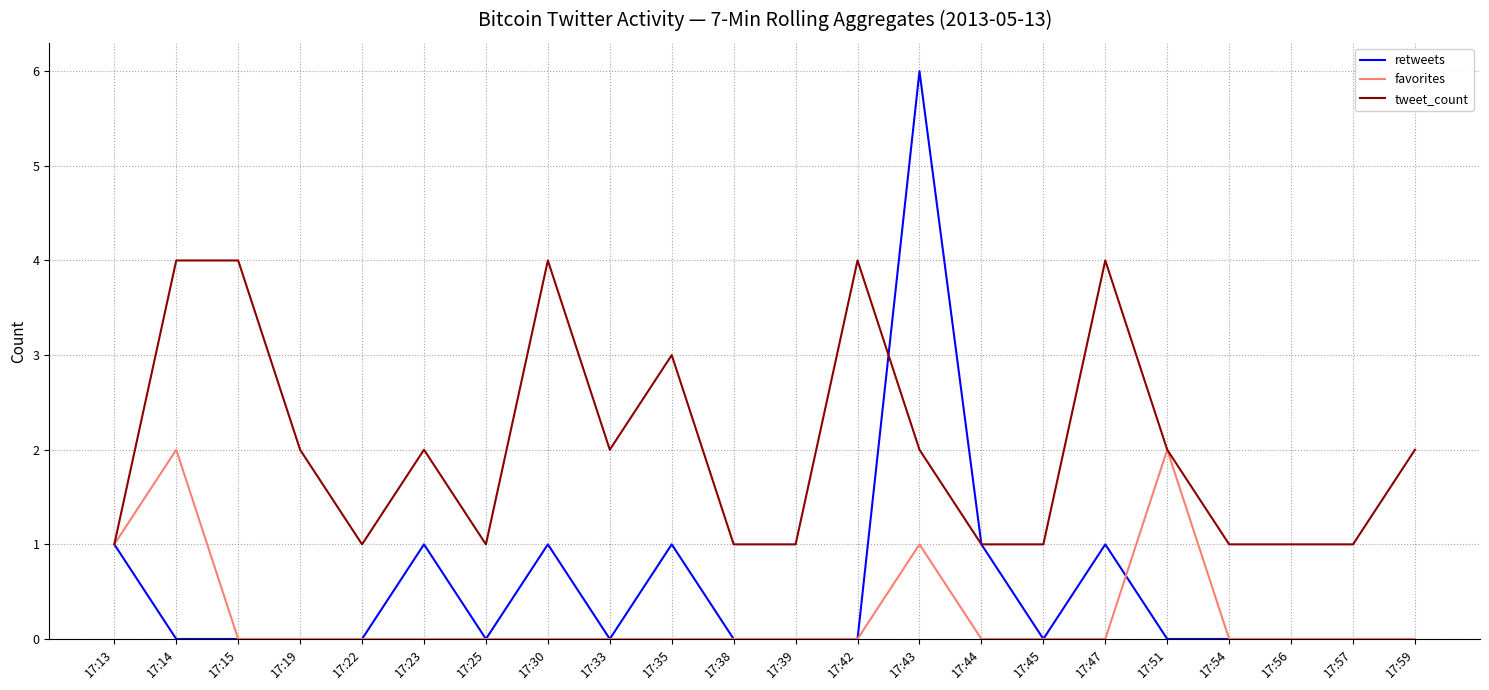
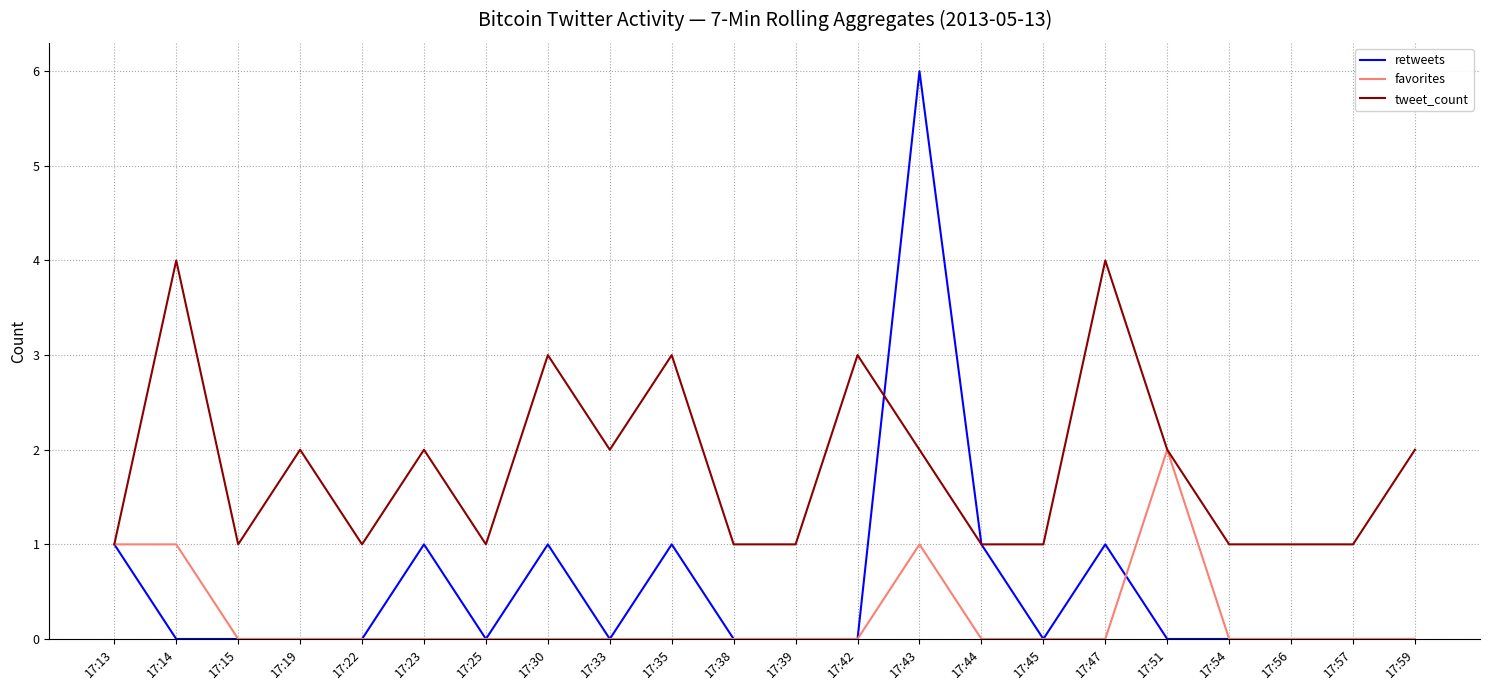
favorites, 17:14: 2 -> 1
tweet_count, 17:15: 4 -> 1
tweet_count, 17:30: 4 -> 3
tweet_count, 17:42: 4 -> 3
